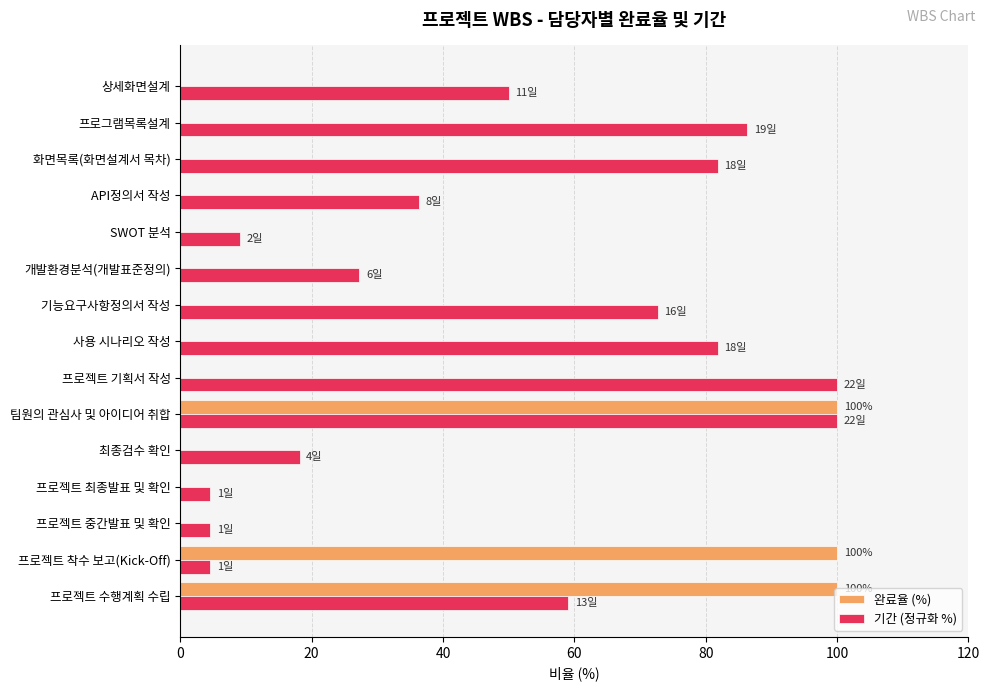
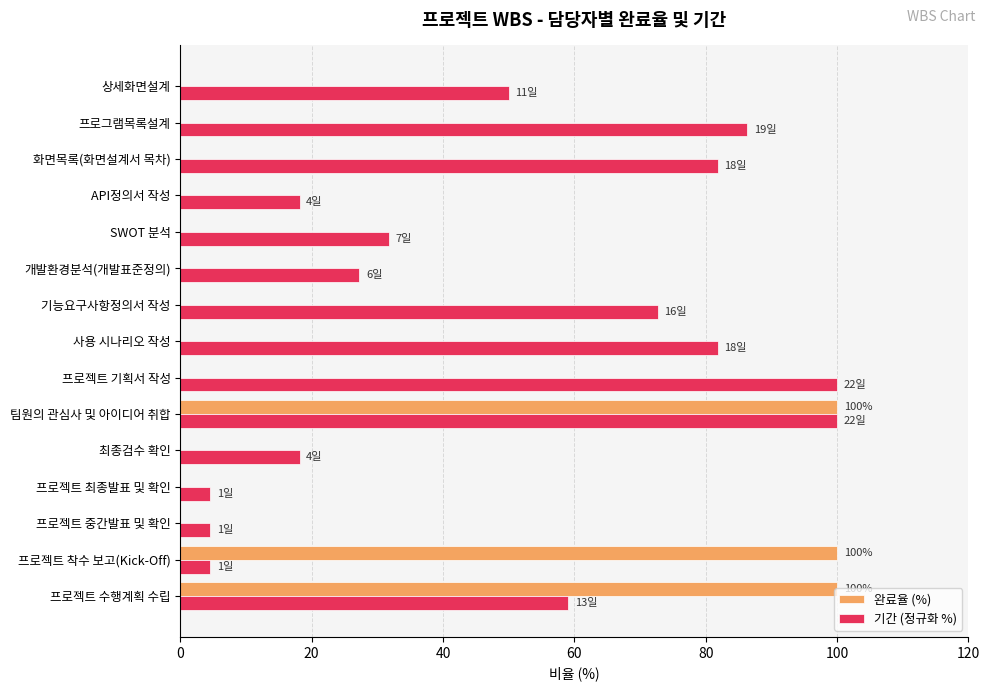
기간 (정규화 %), API정의서 작성: 8일 -> 4일
기간 (정규화 %), SWOT 분석: 2일 -> 7일
